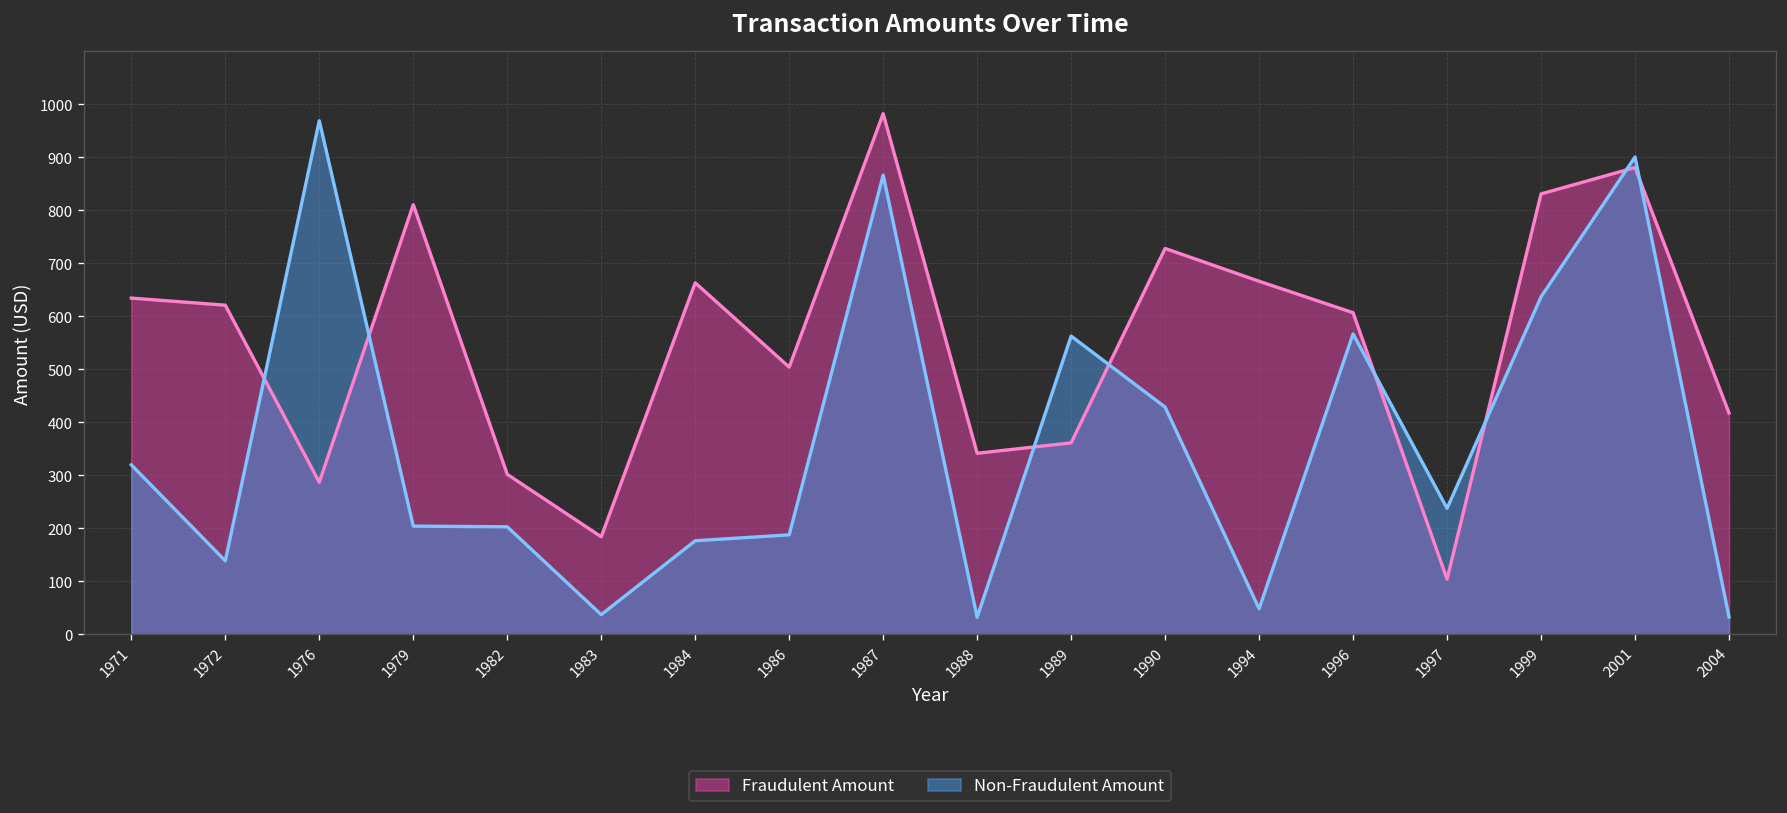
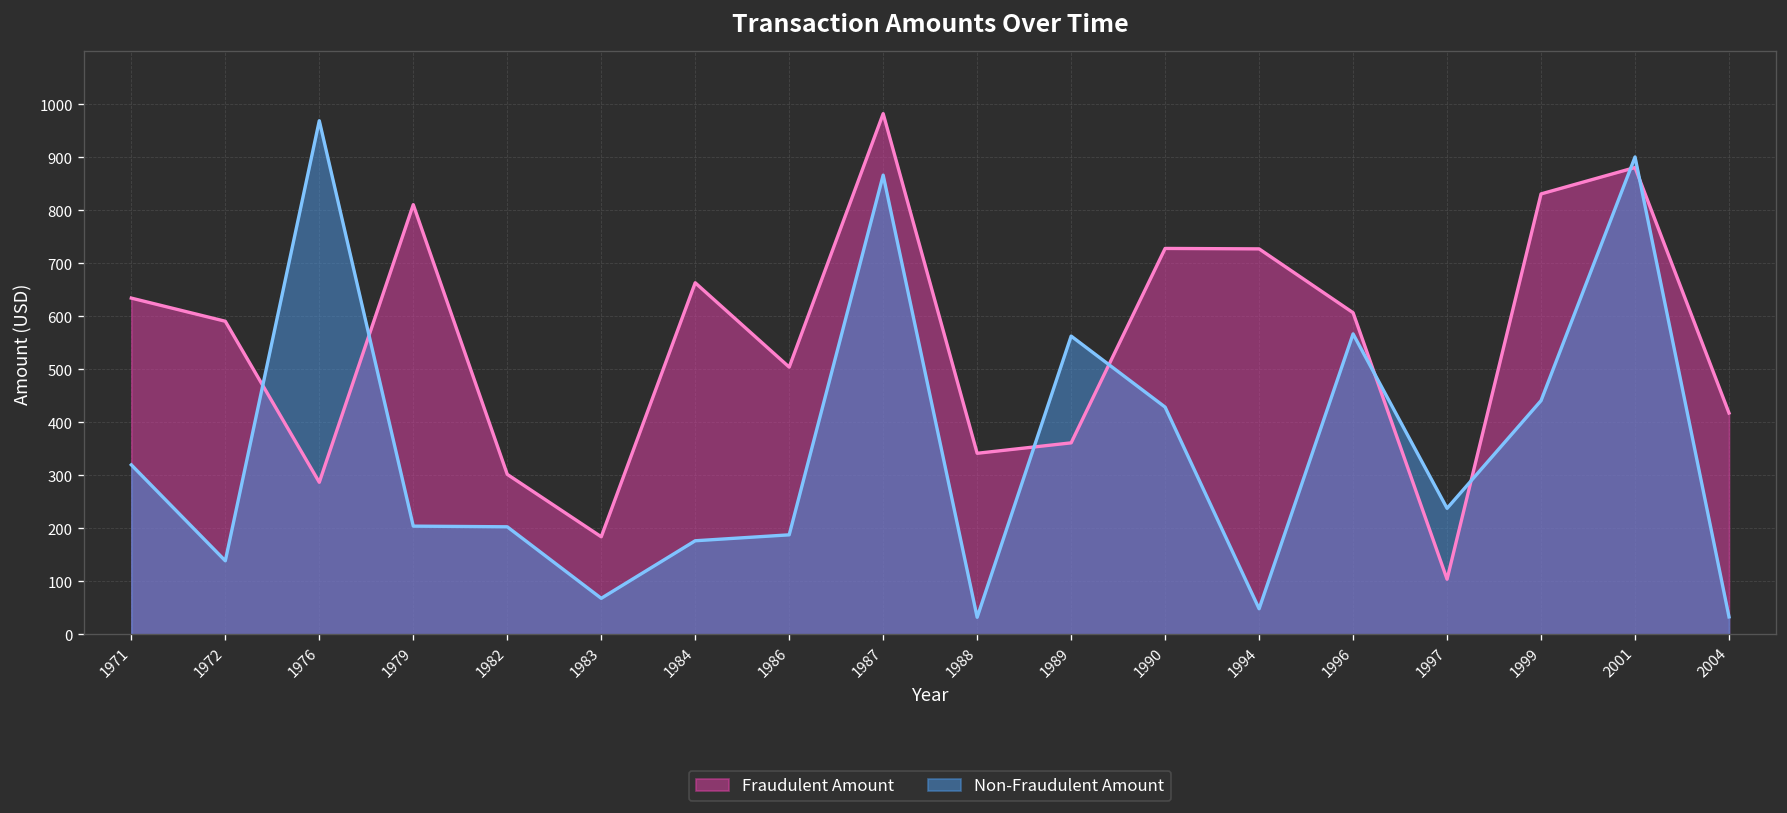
Fraudulent Amount, 1972: 620 -> 590
Non-Fraudulent Amount, 1983: 40 -> 70
Fraudulent Amount, 1994: 670 -> 730
Non-Fraudulent Amount, 1999: 640 -> 440
